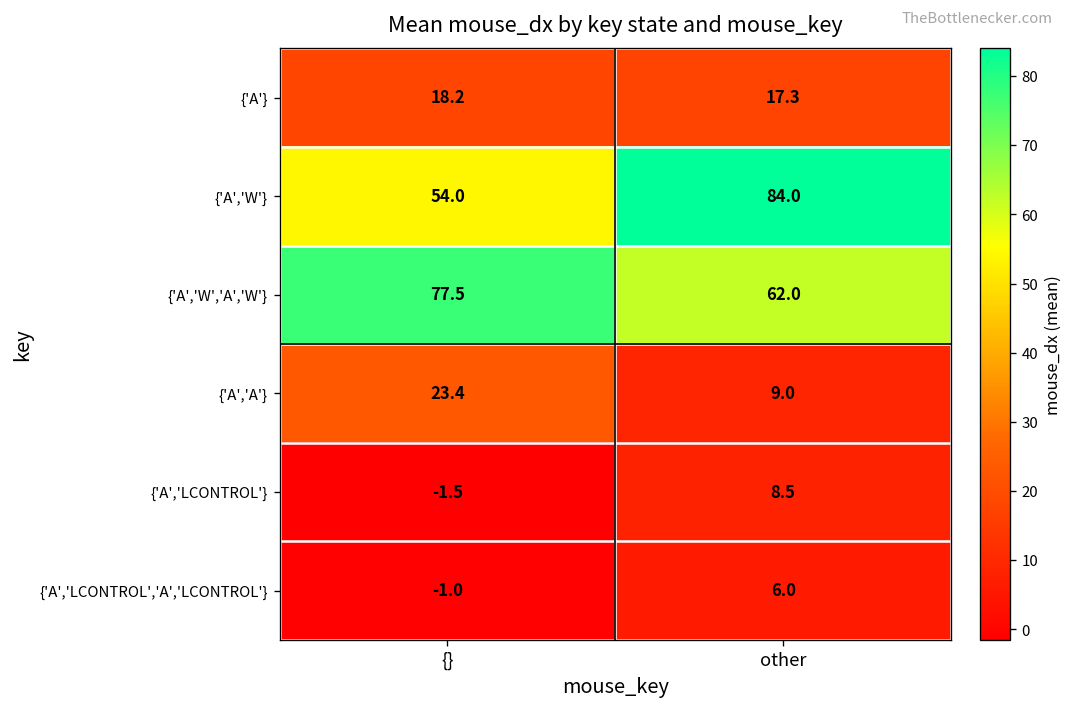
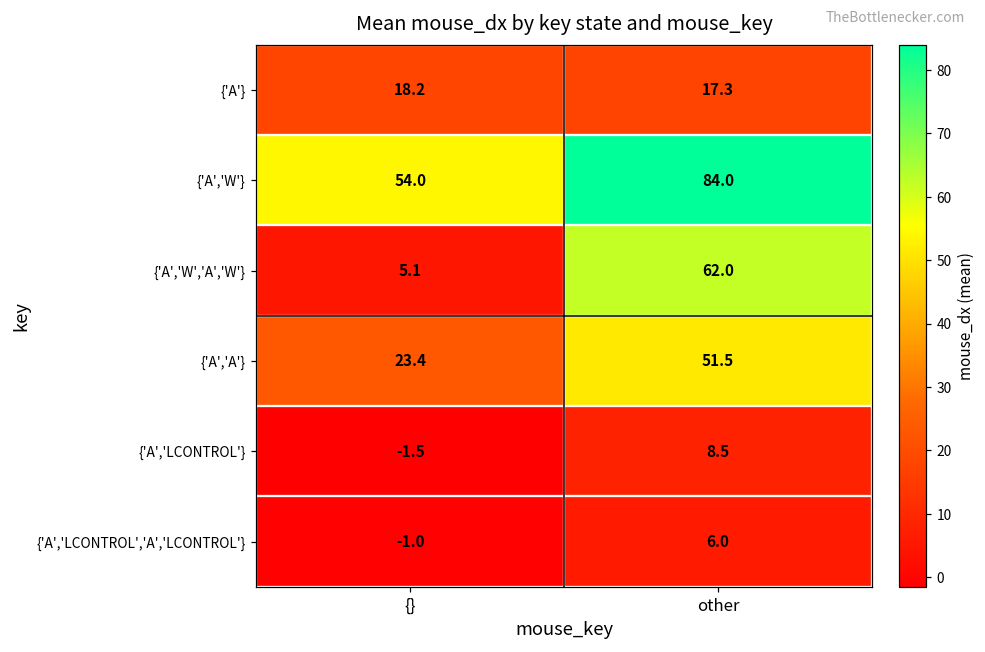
{'A','W','A','W'}, {}: 77.5 -> 5.1
{'A','A'}, other: 9.0 -> 51.5
